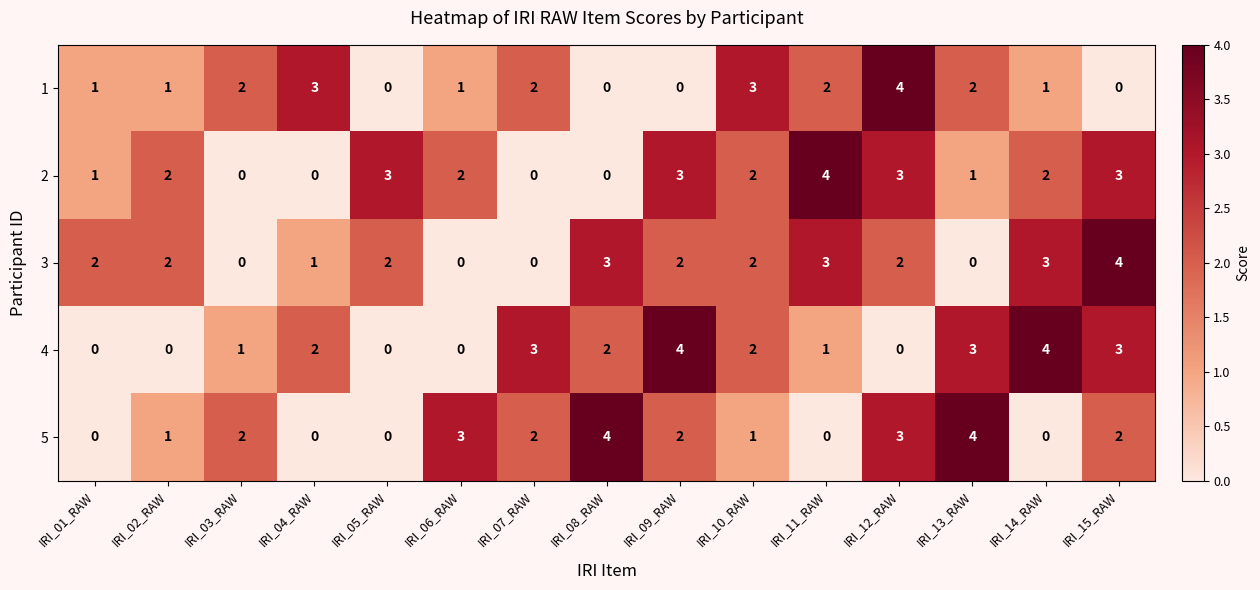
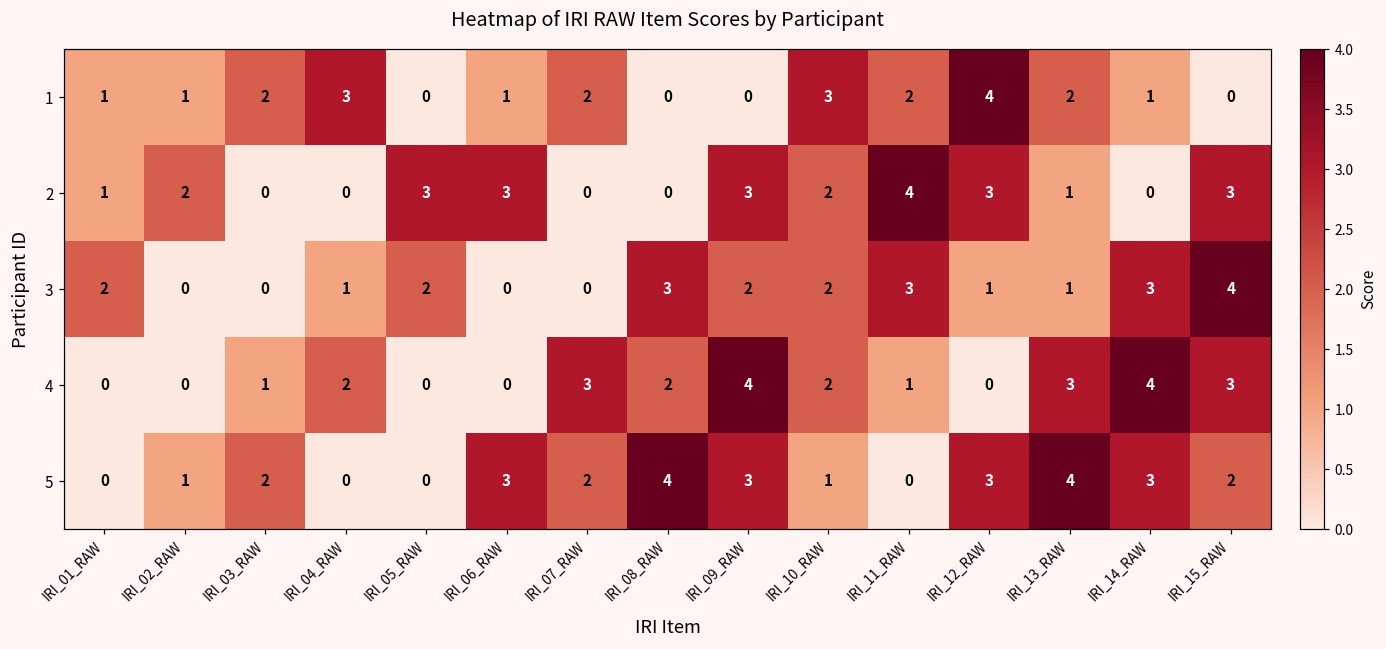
2, IRI_06_RAW: 2 -> 3
2, IRI_14_RAW: 2 -> 0
3, IRI_02_RAW: 2 -> 0
3, IRI_12_RAW: 2 -> 1
3, IRI_13_RAW: 0 -> 1
5, IRI_09_RAW: 2 -> 3
5, IRI_14_RAW: 0 -> 3
